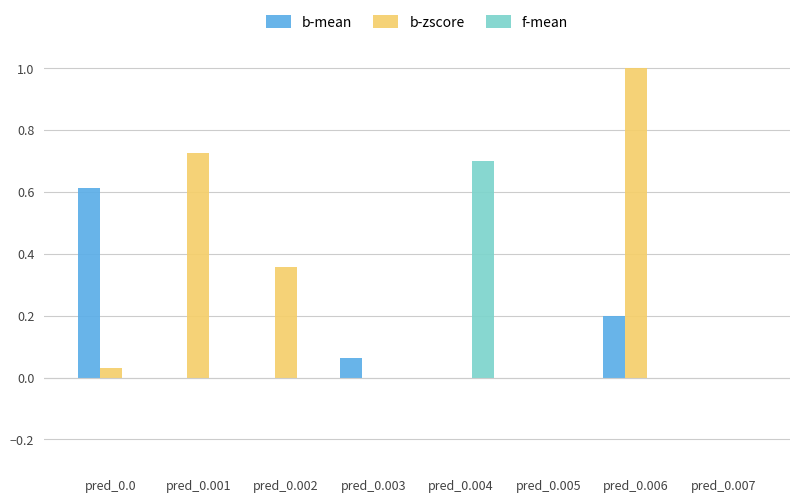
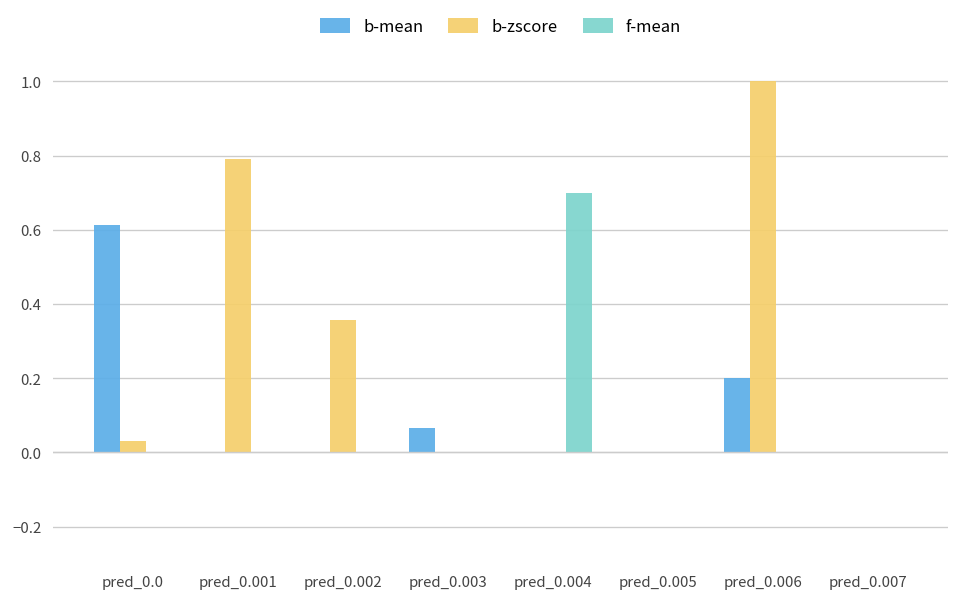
b-zscore, pred_0.001: 0.73 -> 0.79
